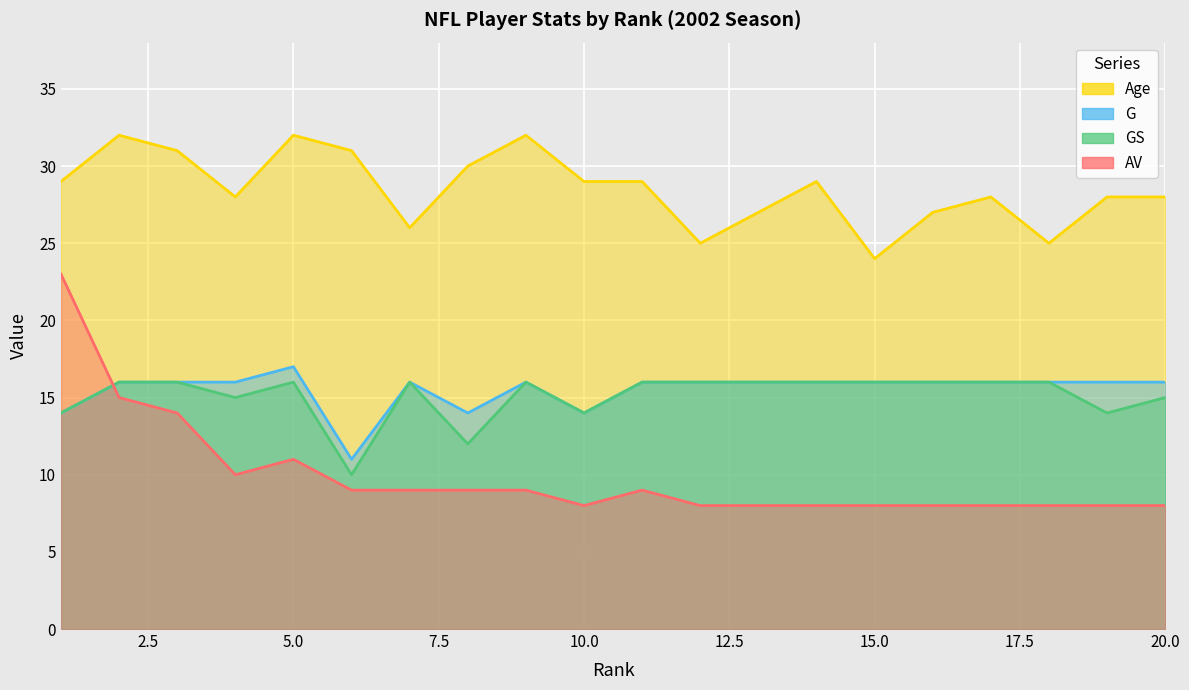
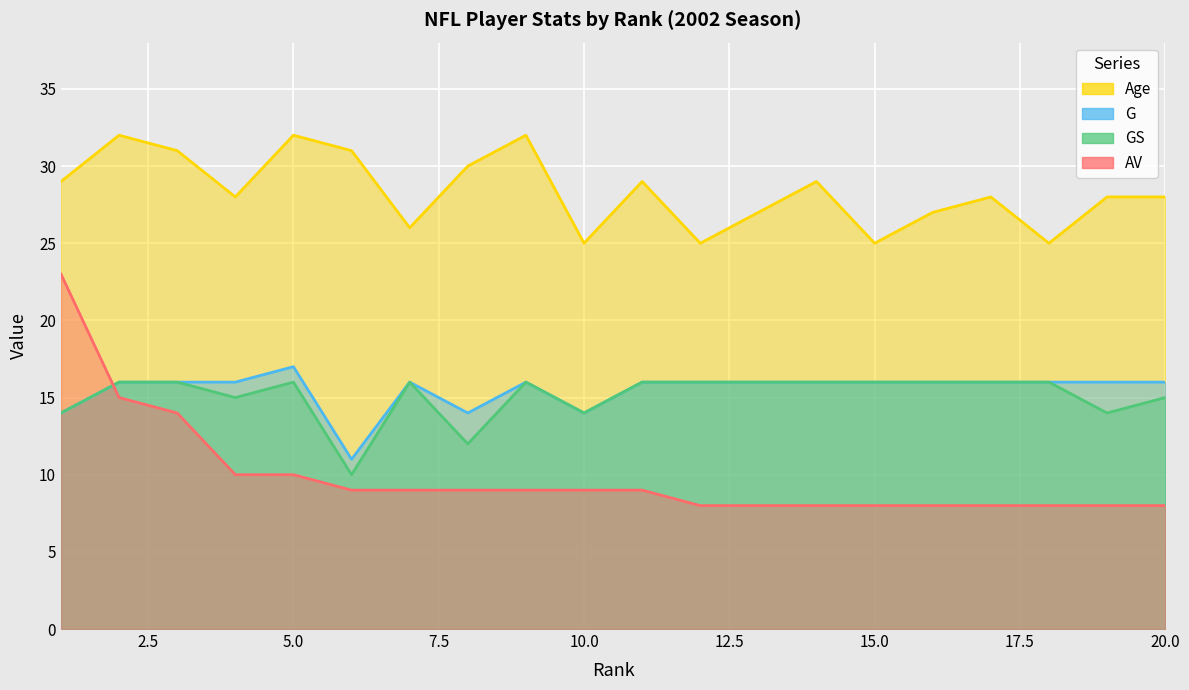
AV, 5.0: 11 -> 10
Age, 10.0: 29 -> 25
AV, 10.0: 8 -> 9
Age, 15.0: 24 -> 25
